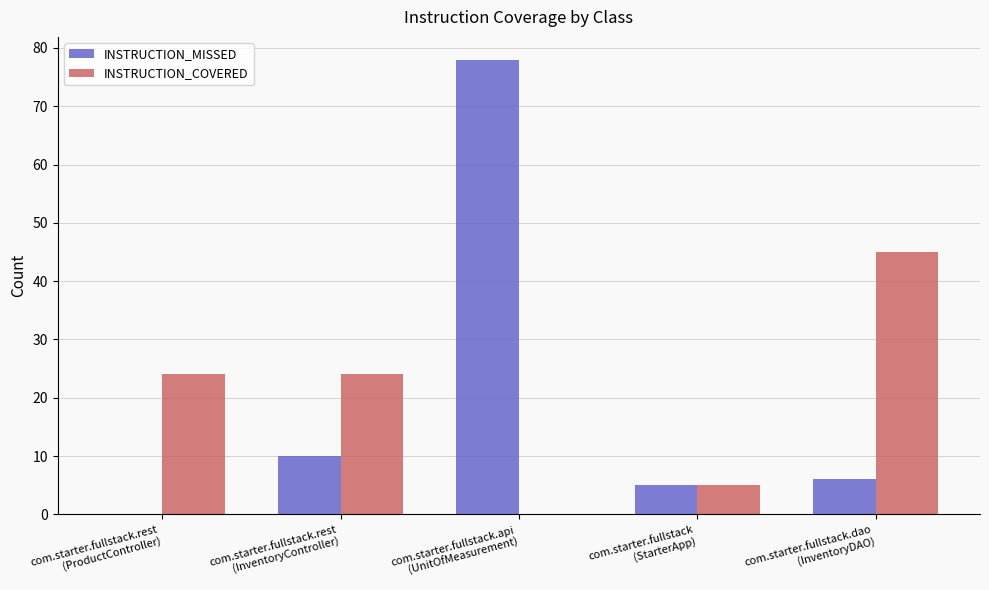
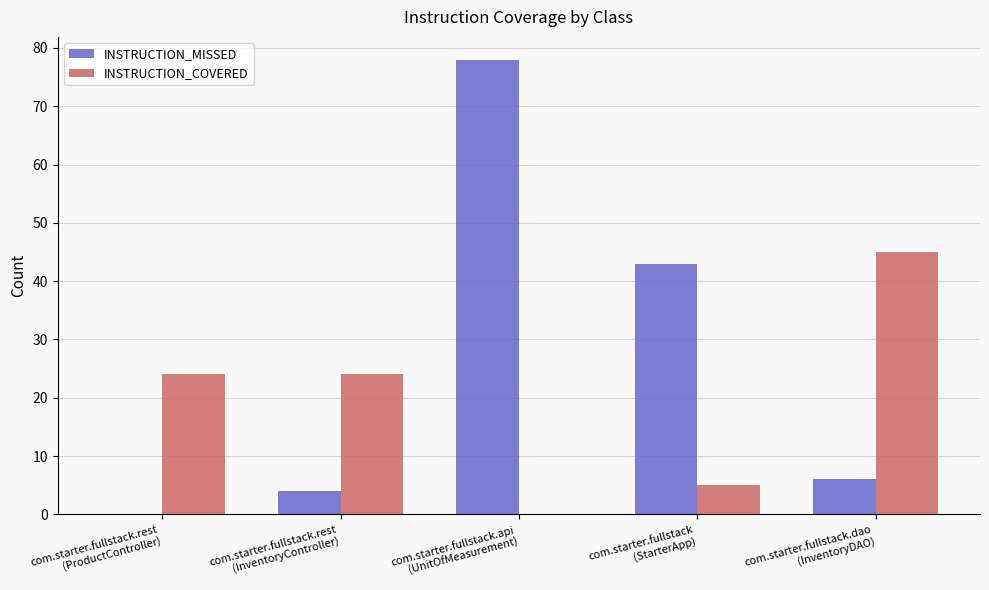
INSTRUCTION_MISSED, com.starter.fullstack.rest (InventoryController): 10 -> 4
INSTRUCTION_MISSED, com.starter.fullstack (StarterApp): 5 -> 43
